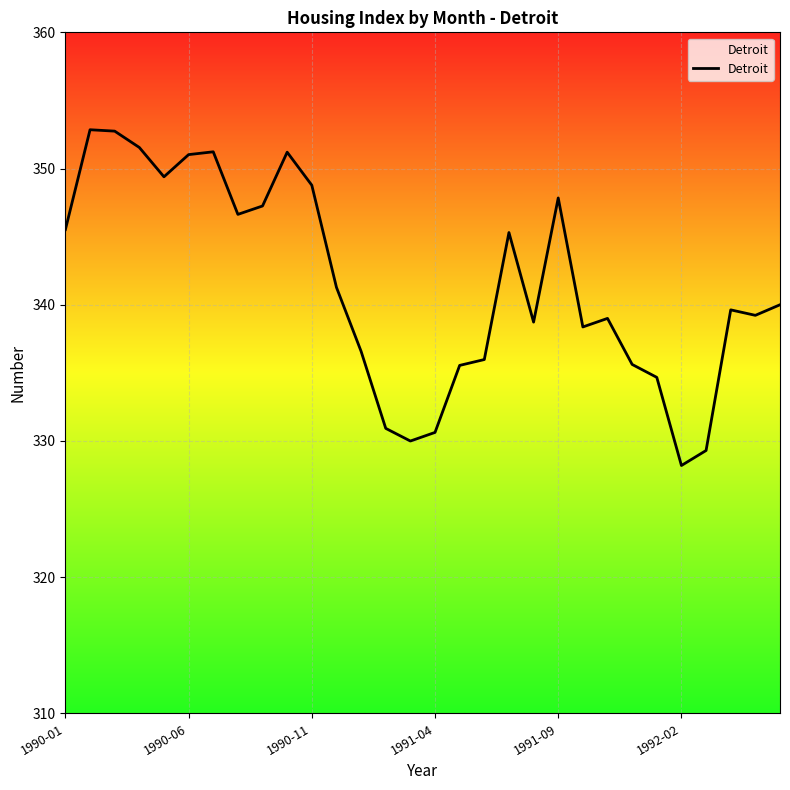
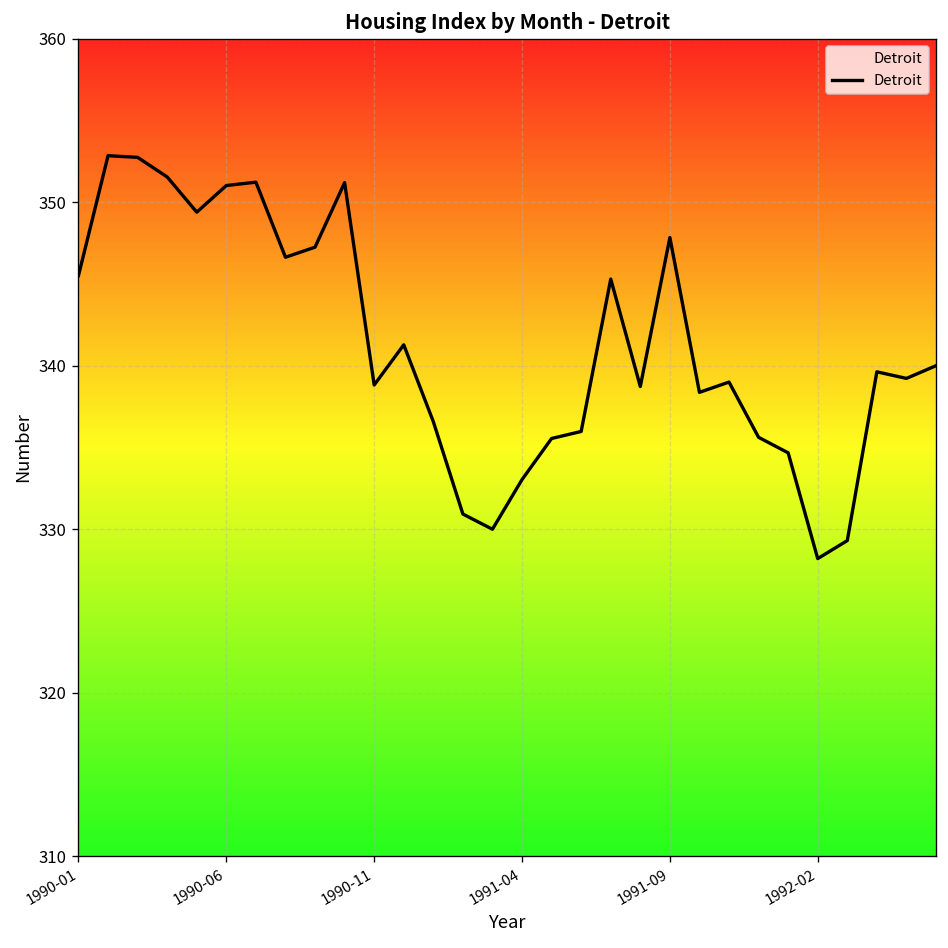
1990-11: 348.8 -> 338.8
1991-04: 330.6 -> 333.0
